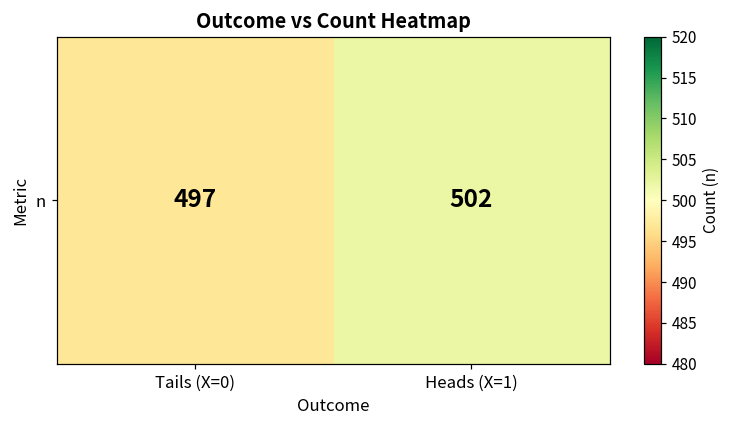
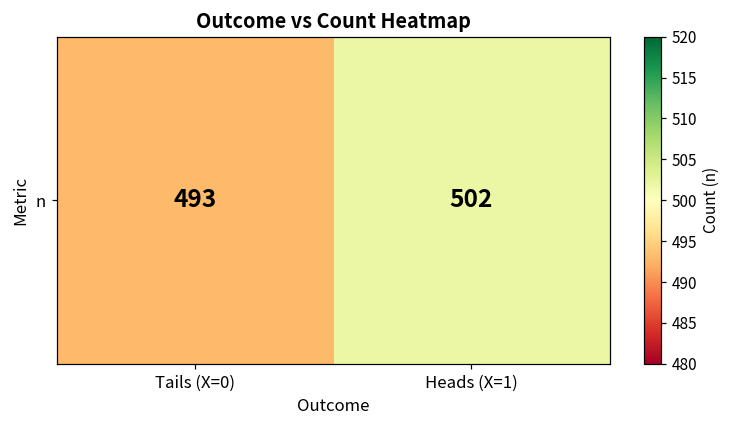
n, Tails (X=0): 497 -> 493
